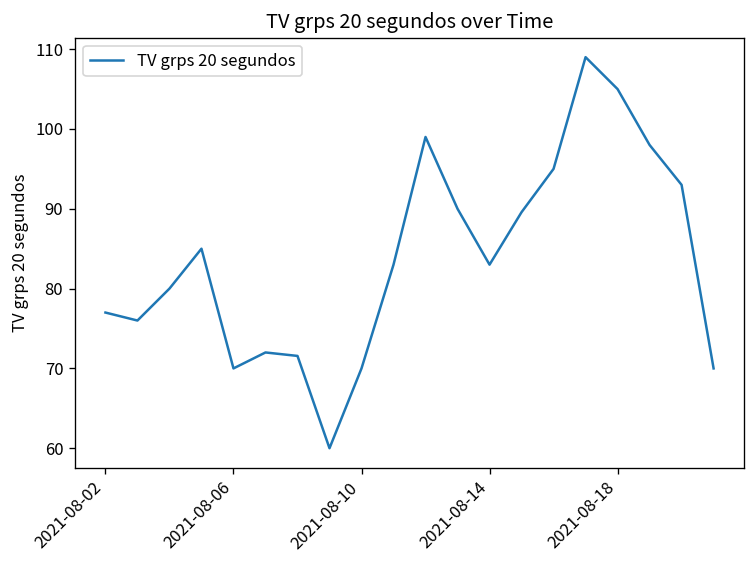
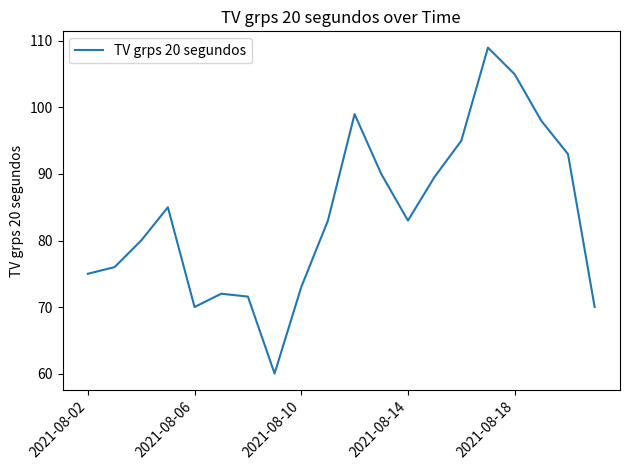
2021-08-02: 77 -> 75
2021-08-10: 70 -> 73
